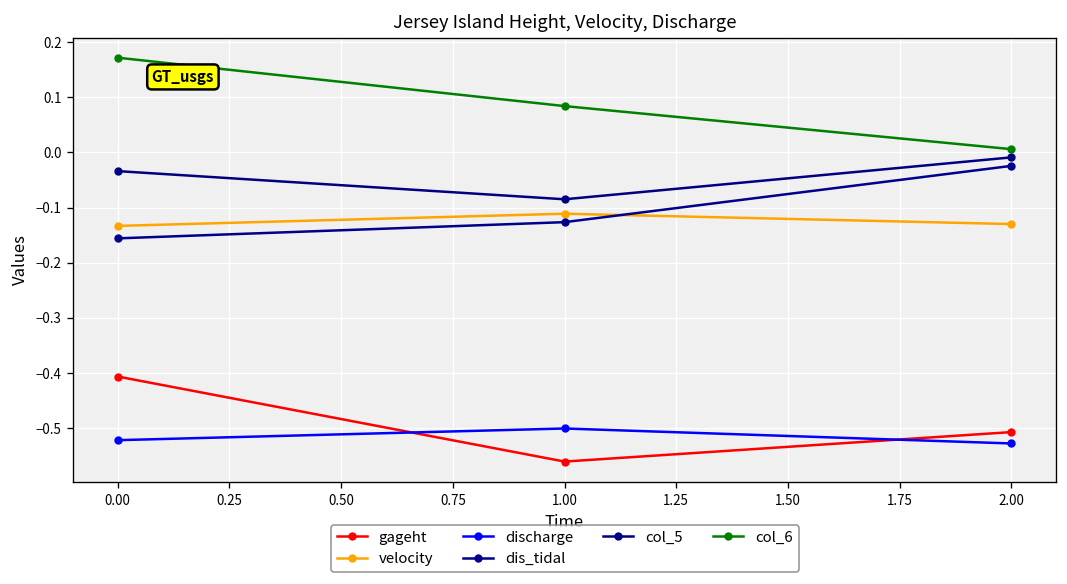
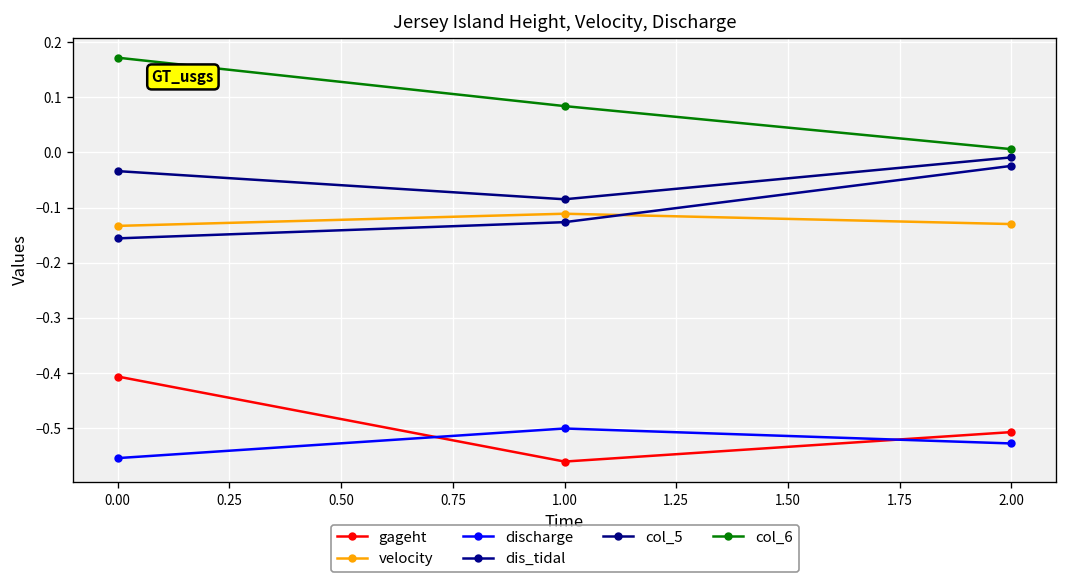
discharge, 0.00: -0.52 -> -0.55
